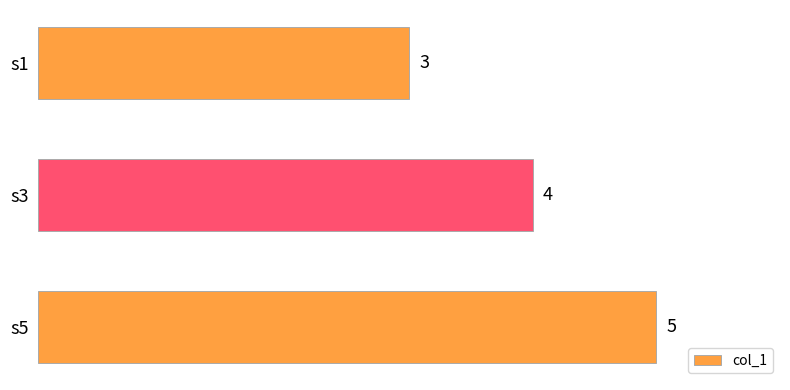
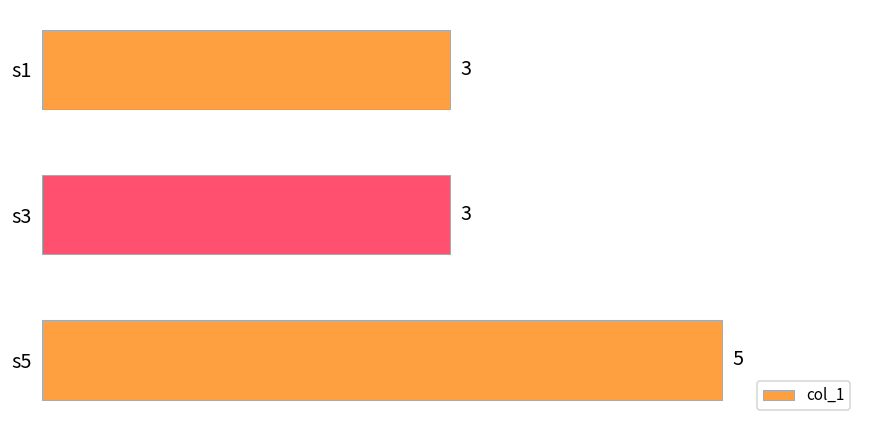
s3: 4 -> 3
